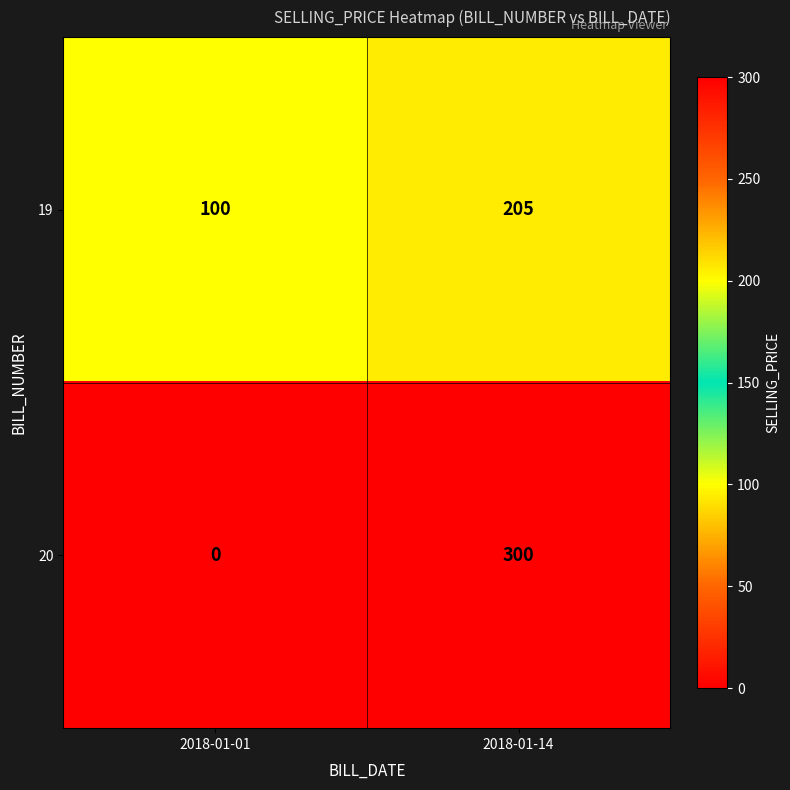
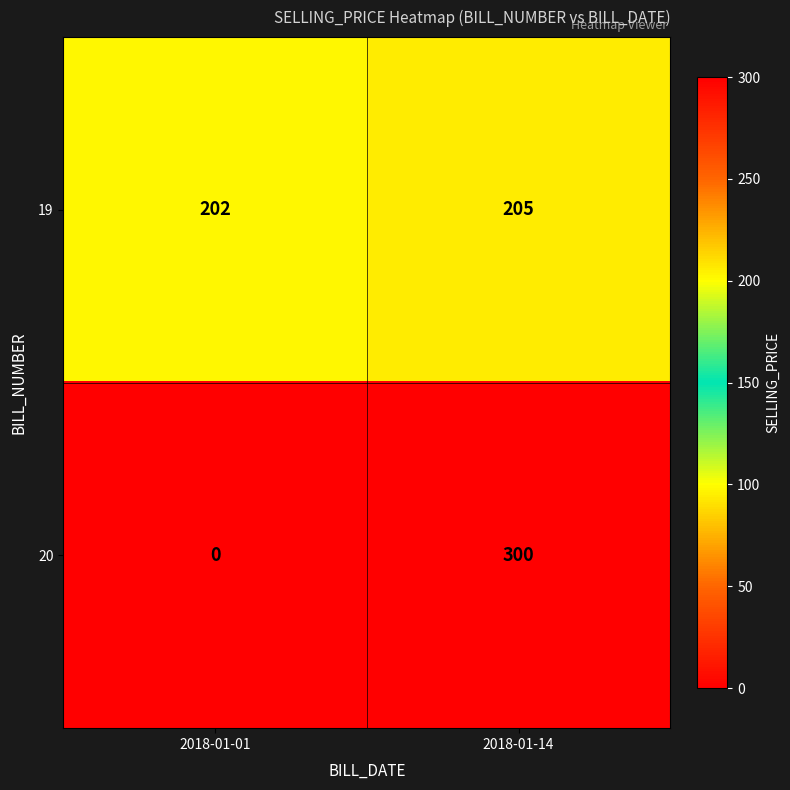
19, 2018-01-01: 100 -> 202
